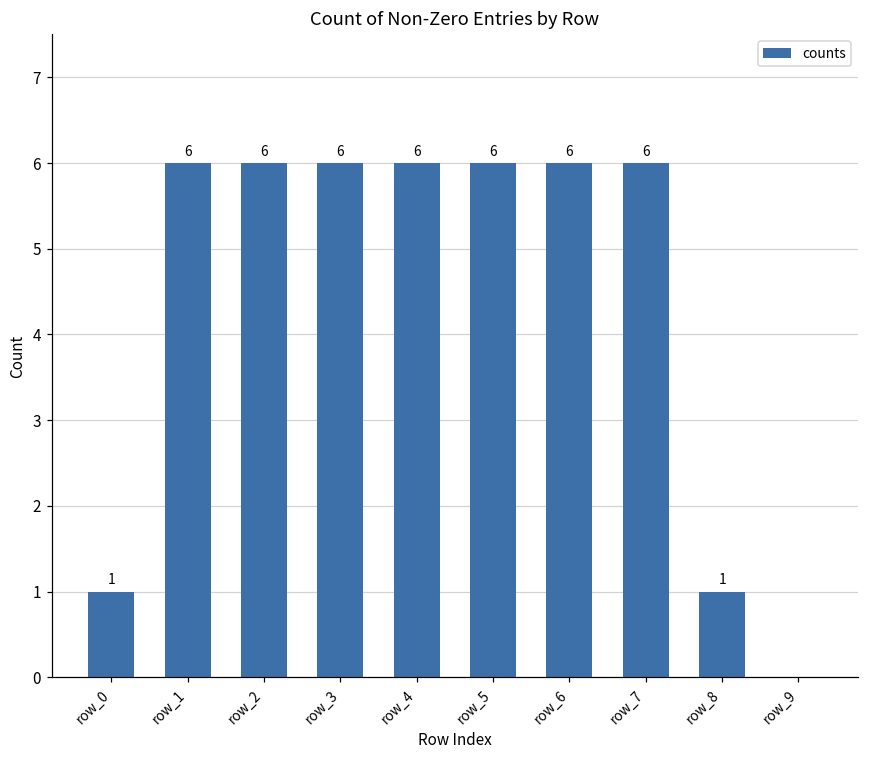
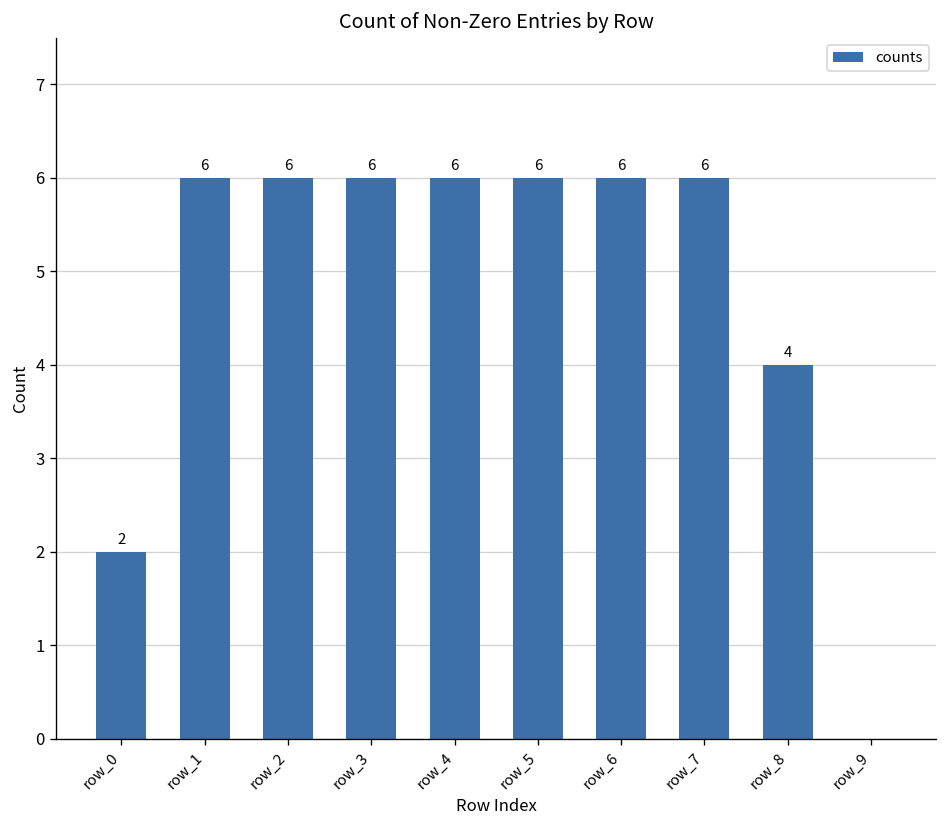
row_0: 1 -> 2
row_8: 1 -> 4
